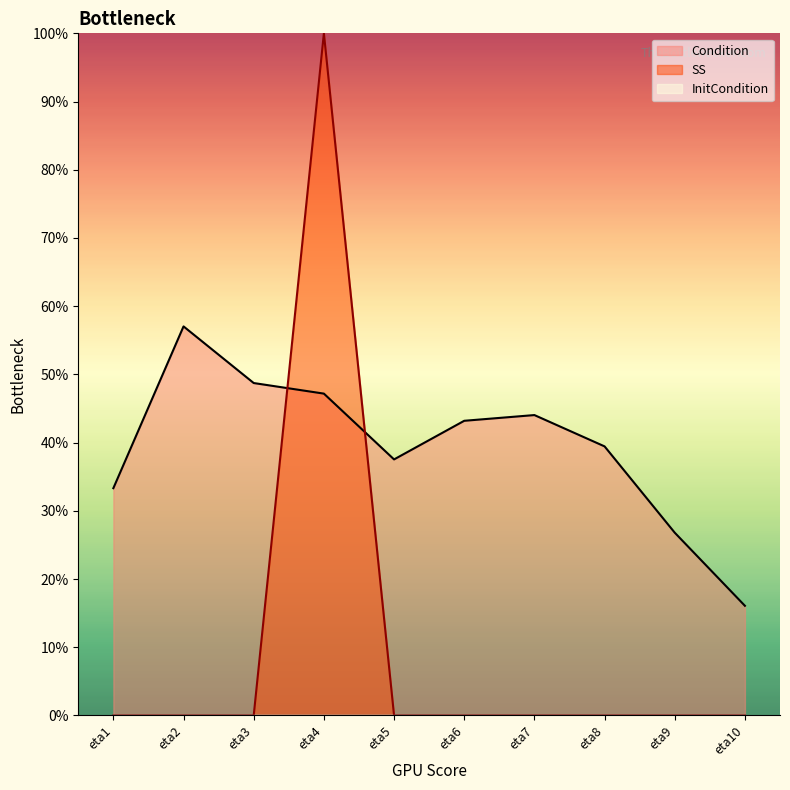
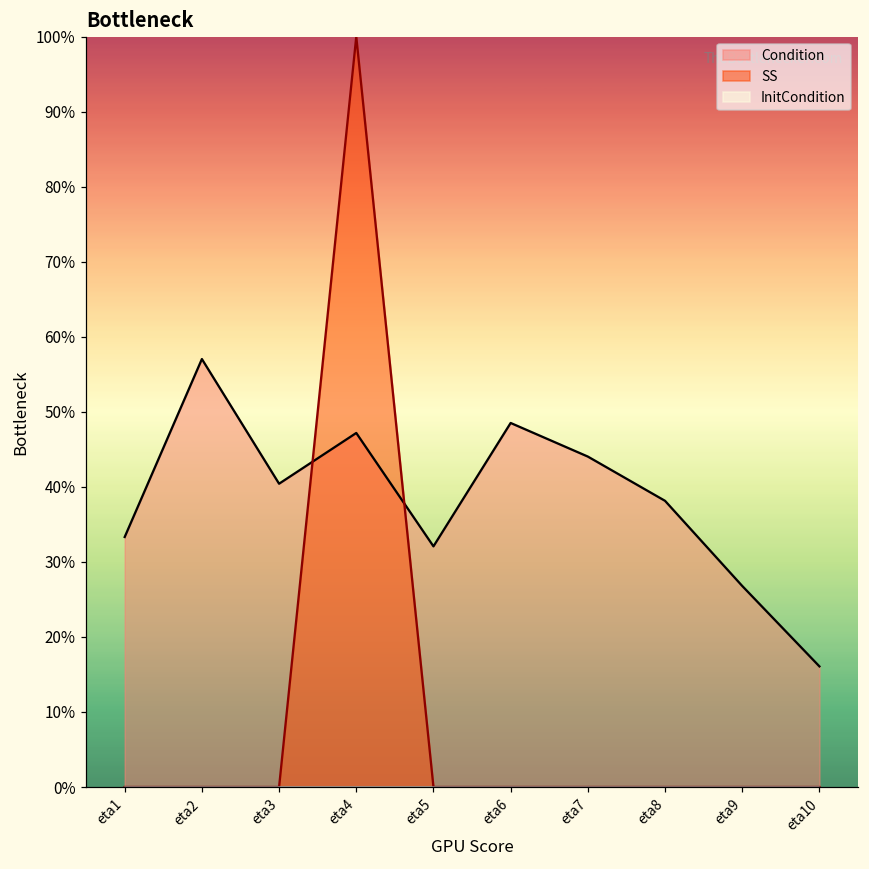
Condition, eta3: 49% -> 40%
Condition, eta5: 38% -> 32%
Condition, eta6: 43% -> 49%
Condition, eta8: 39% -> 38%
